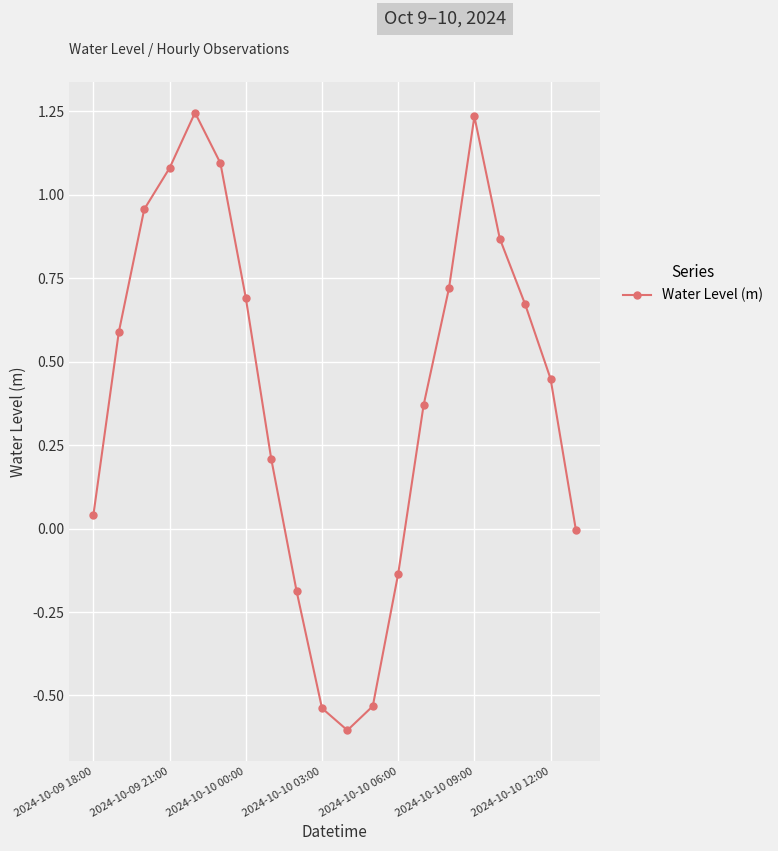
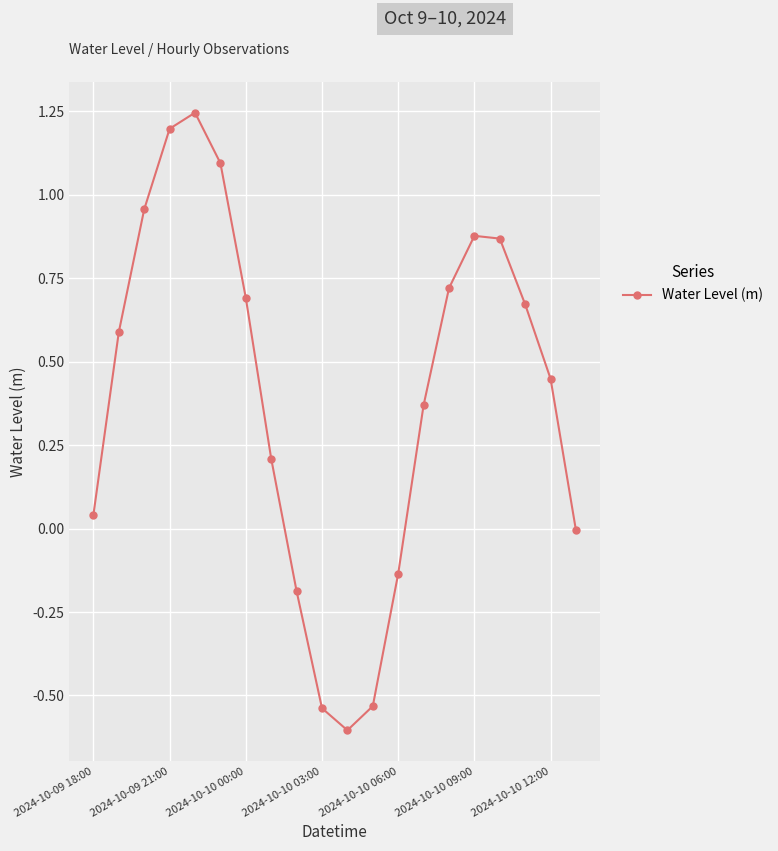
2024-10-09 21:00: 1.08 -> 1.20
2024-10-10 09:00: 1.23 -> 0.88
